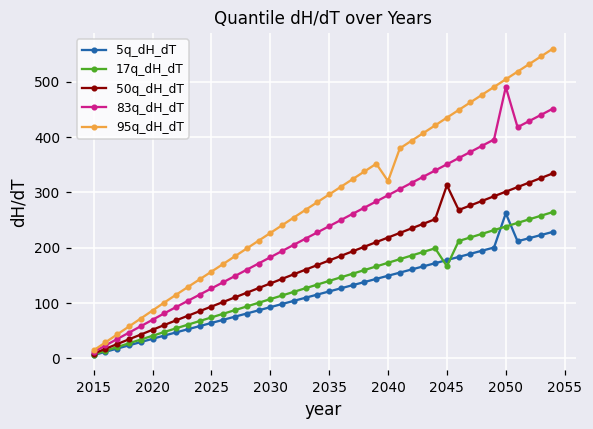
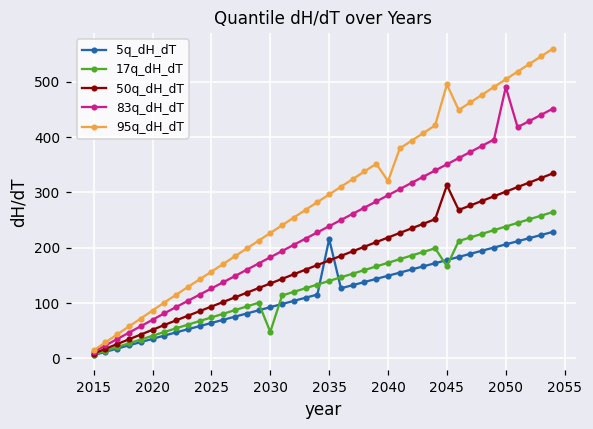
17q_dH_dT, 2030: 110 -> 50
5q_dH_dT, 2035: 120 -> 220
95q_dH_dT, 2045: 440 -> 500
5q_dH_dT, 2050: 260 -> 210
